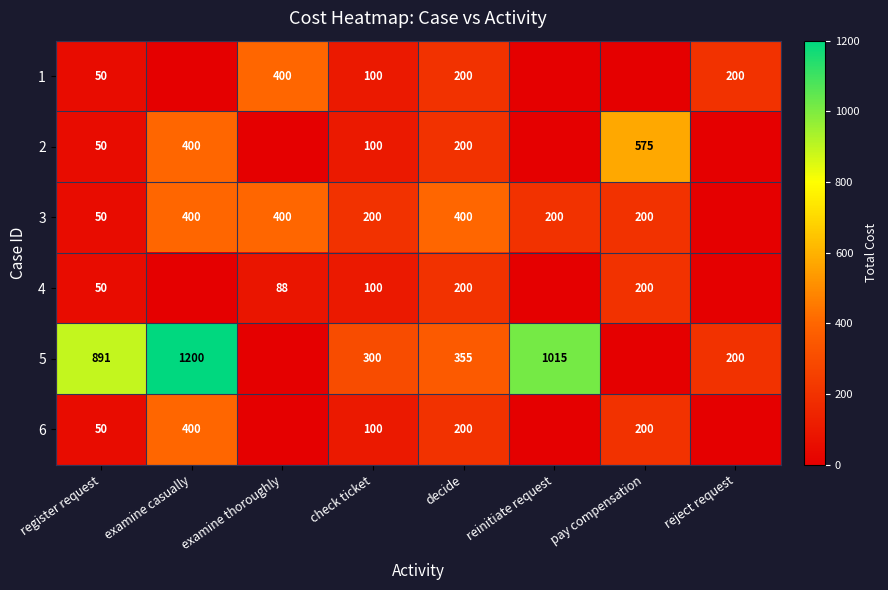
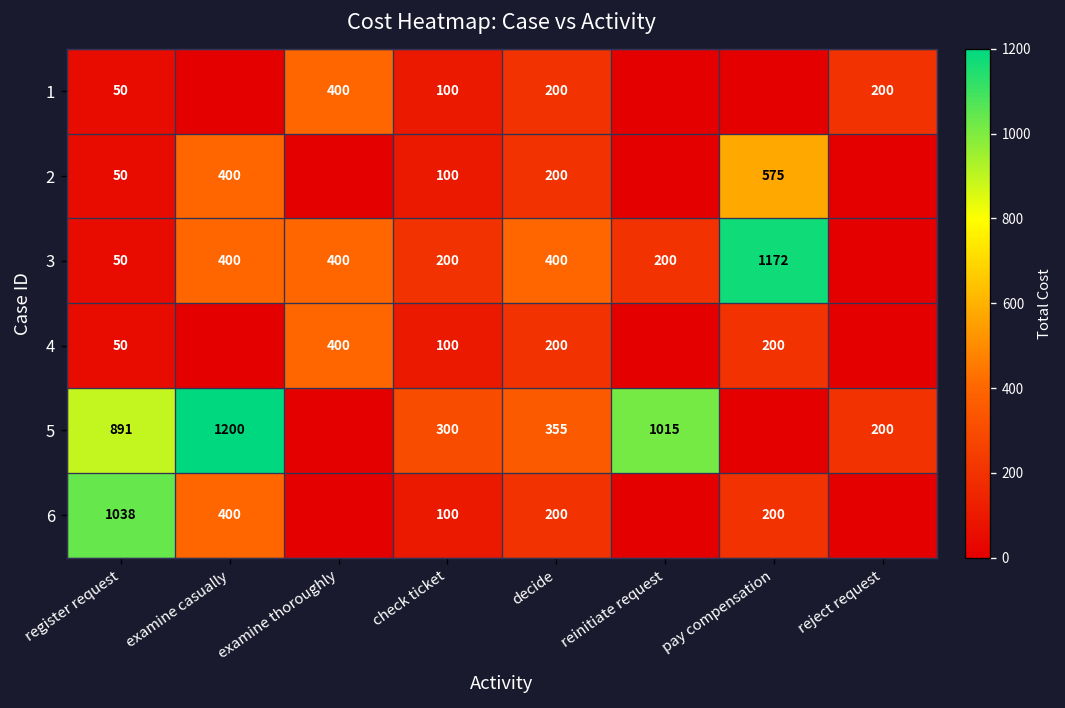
3, pay compensation: 200 -> 1172
4, examine thoroughly: 88 -> 400
6, register request: 50 -> 1038
